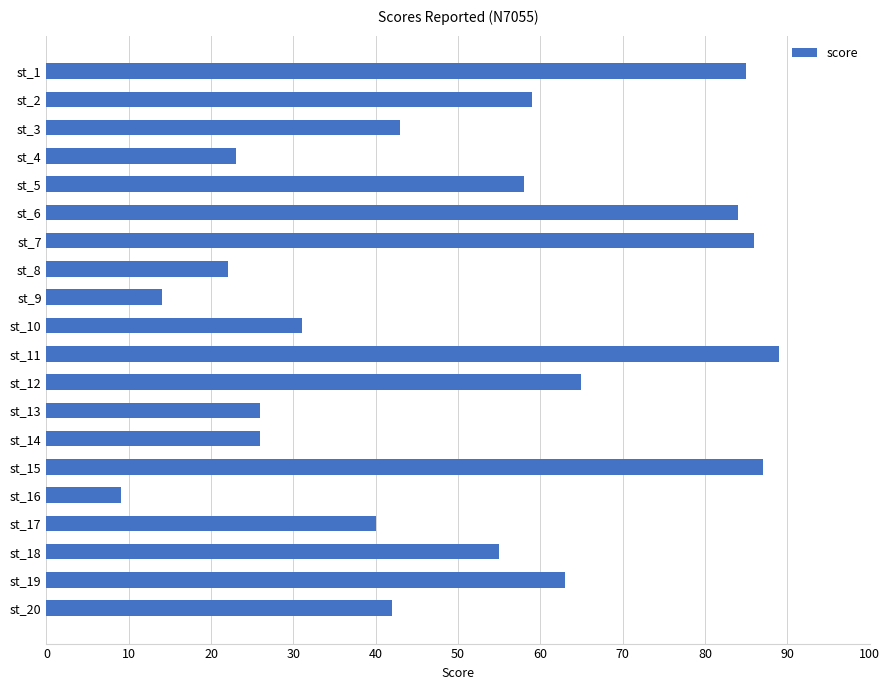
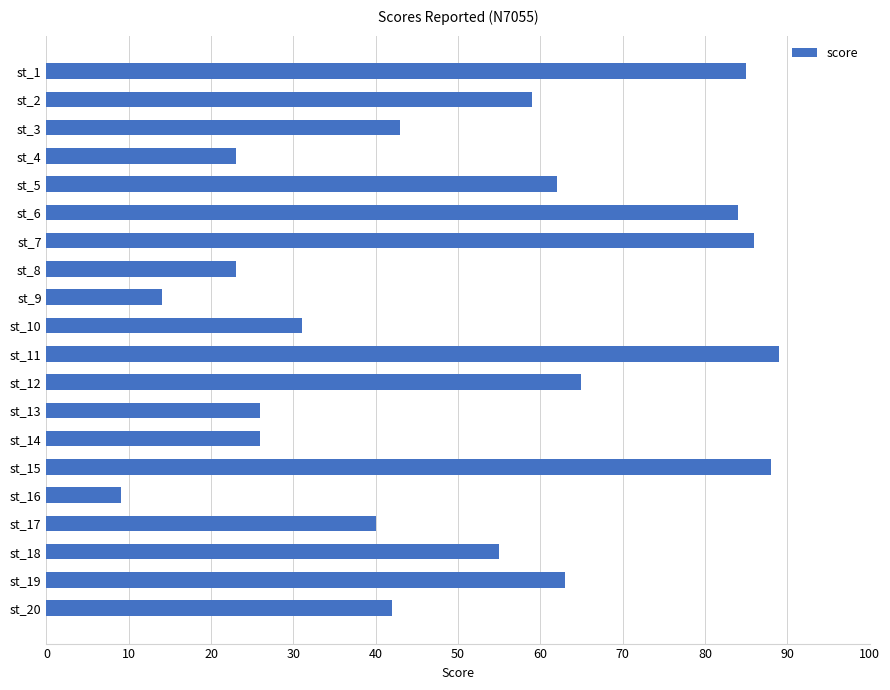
st_5: 58 -> 62
st_8: 22 -> 23
st_15: 87 -> 88
